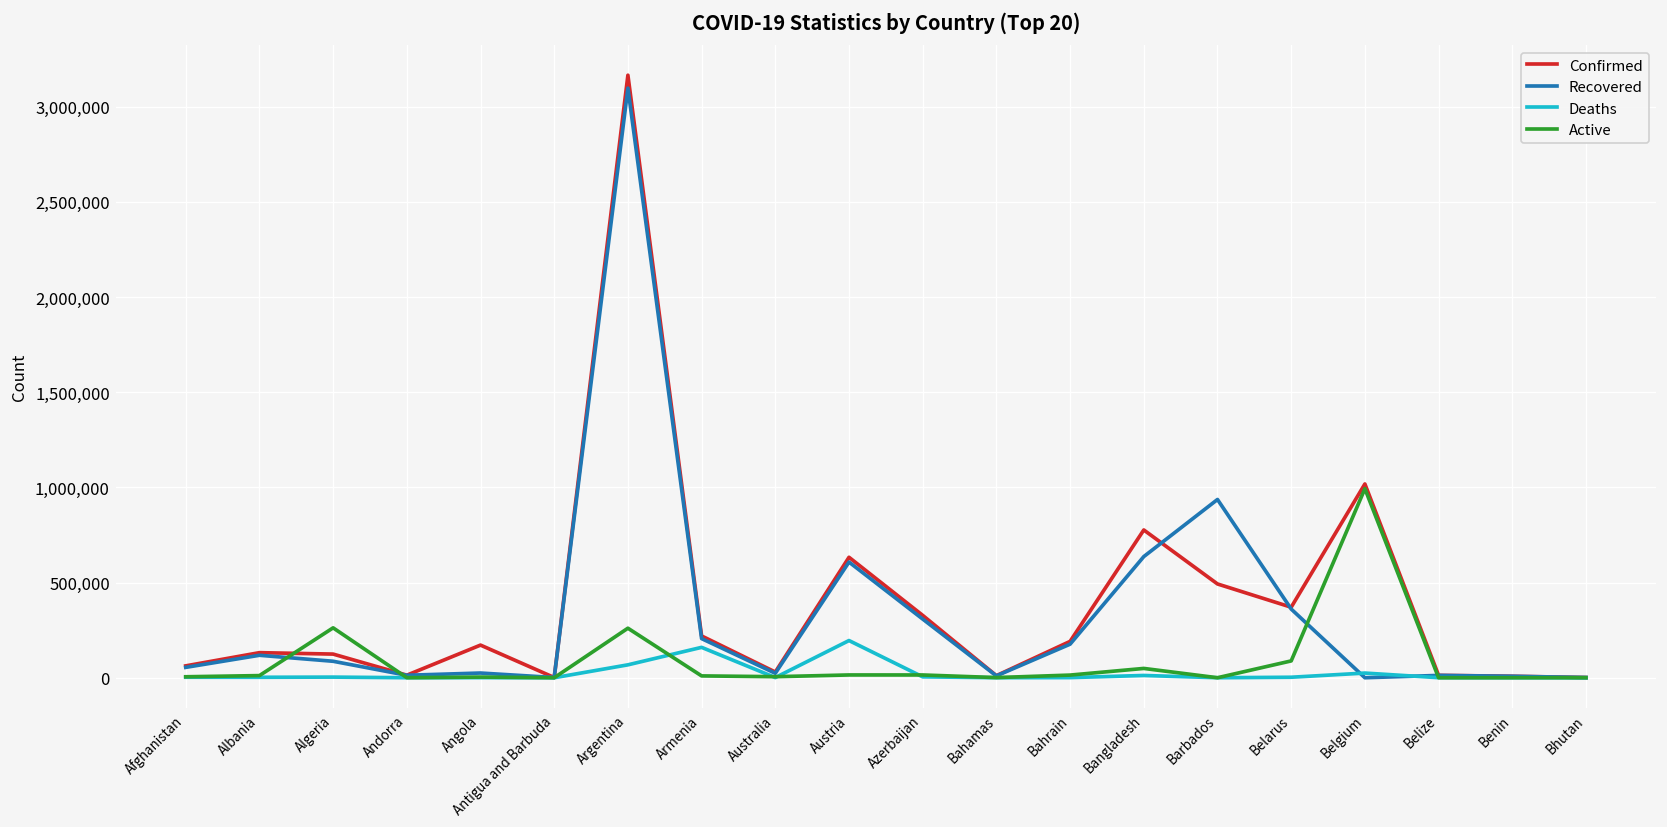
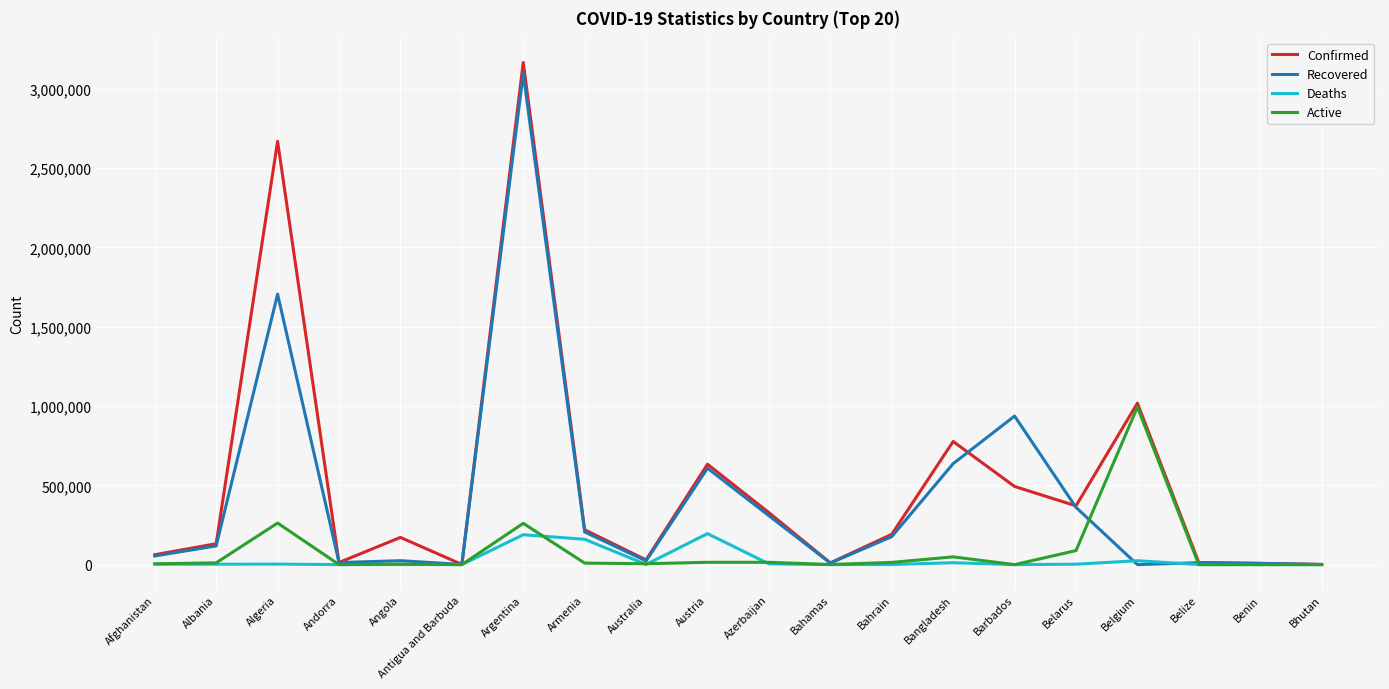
Confirmed, Algeria: 120,000 -> 2,670,000
Recovered, Algeria: 90,000 -> 1,710,000
Deaths, Argentina: 70,000 -> 190,000
